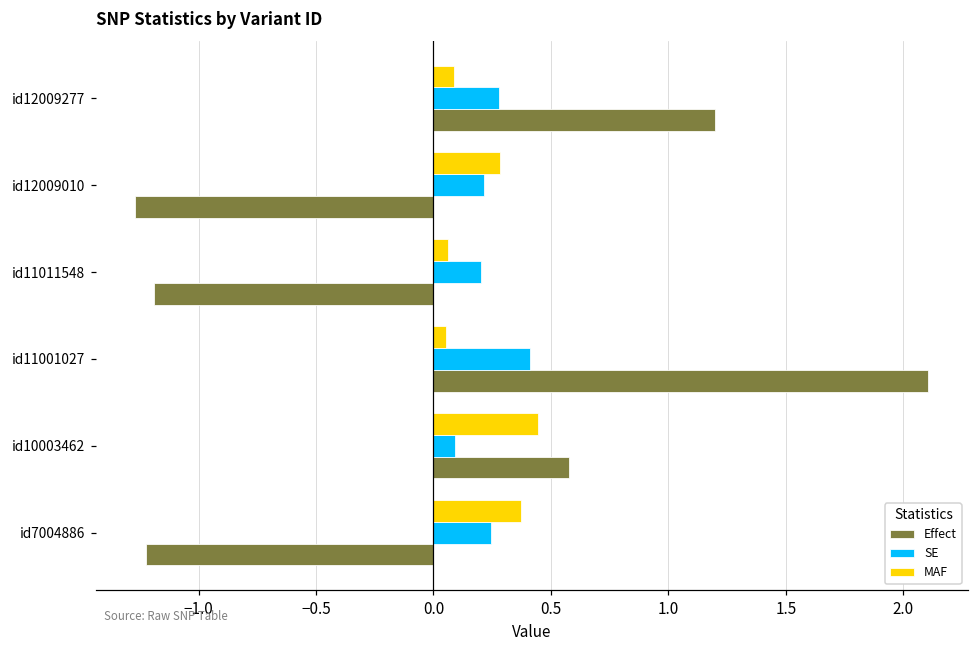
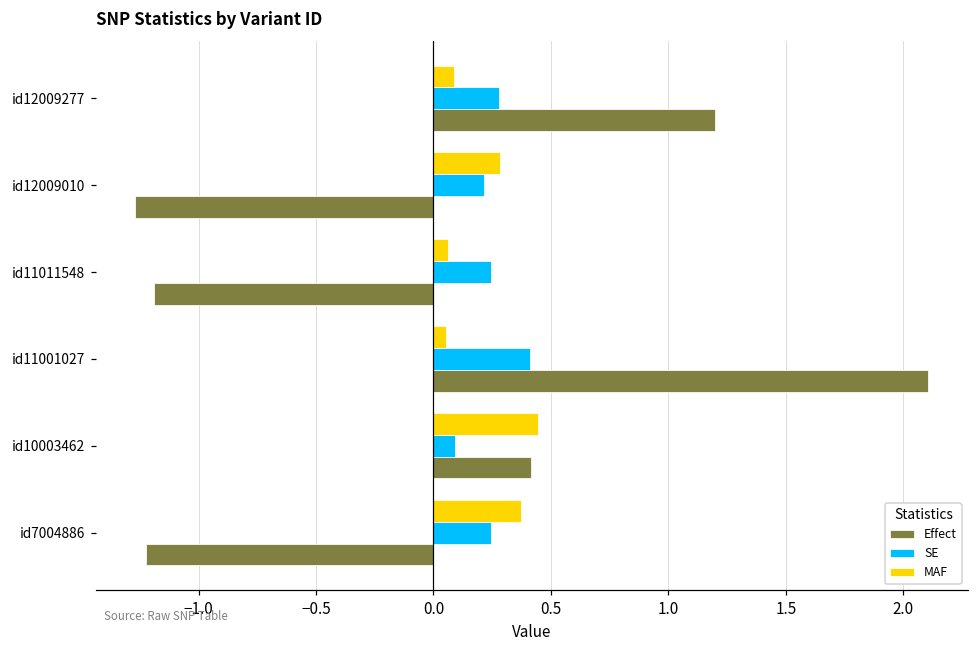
SE, id11011548: 0.20 -> 0.25
Effect, id10003462: 0.58 -> 0.41
